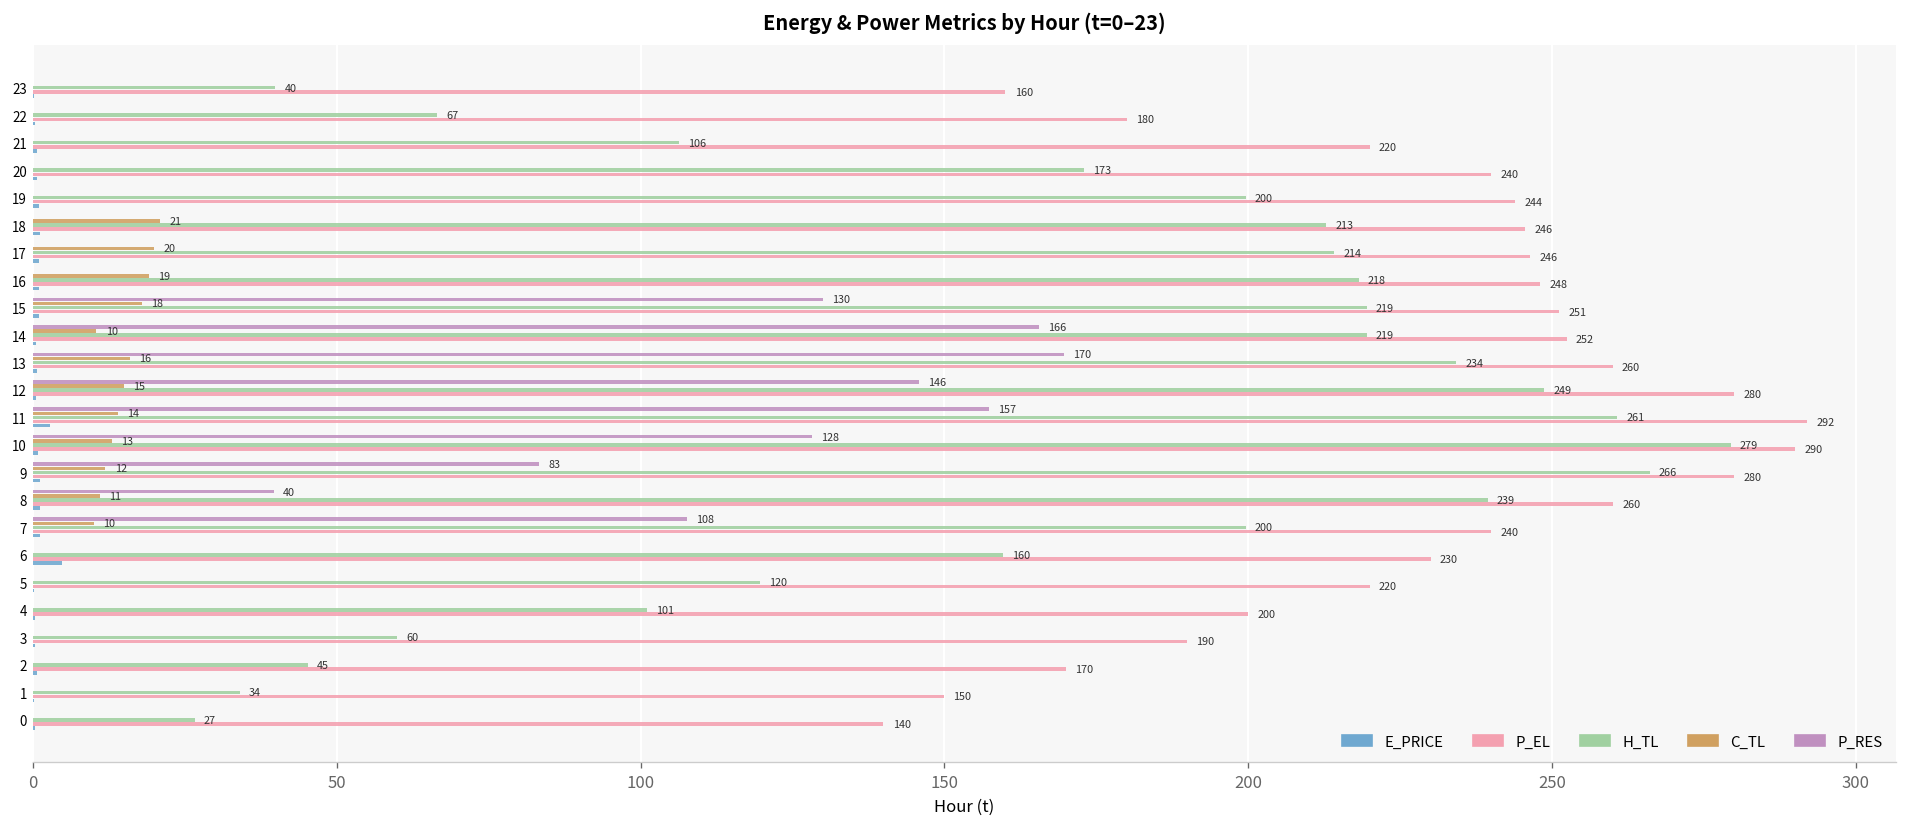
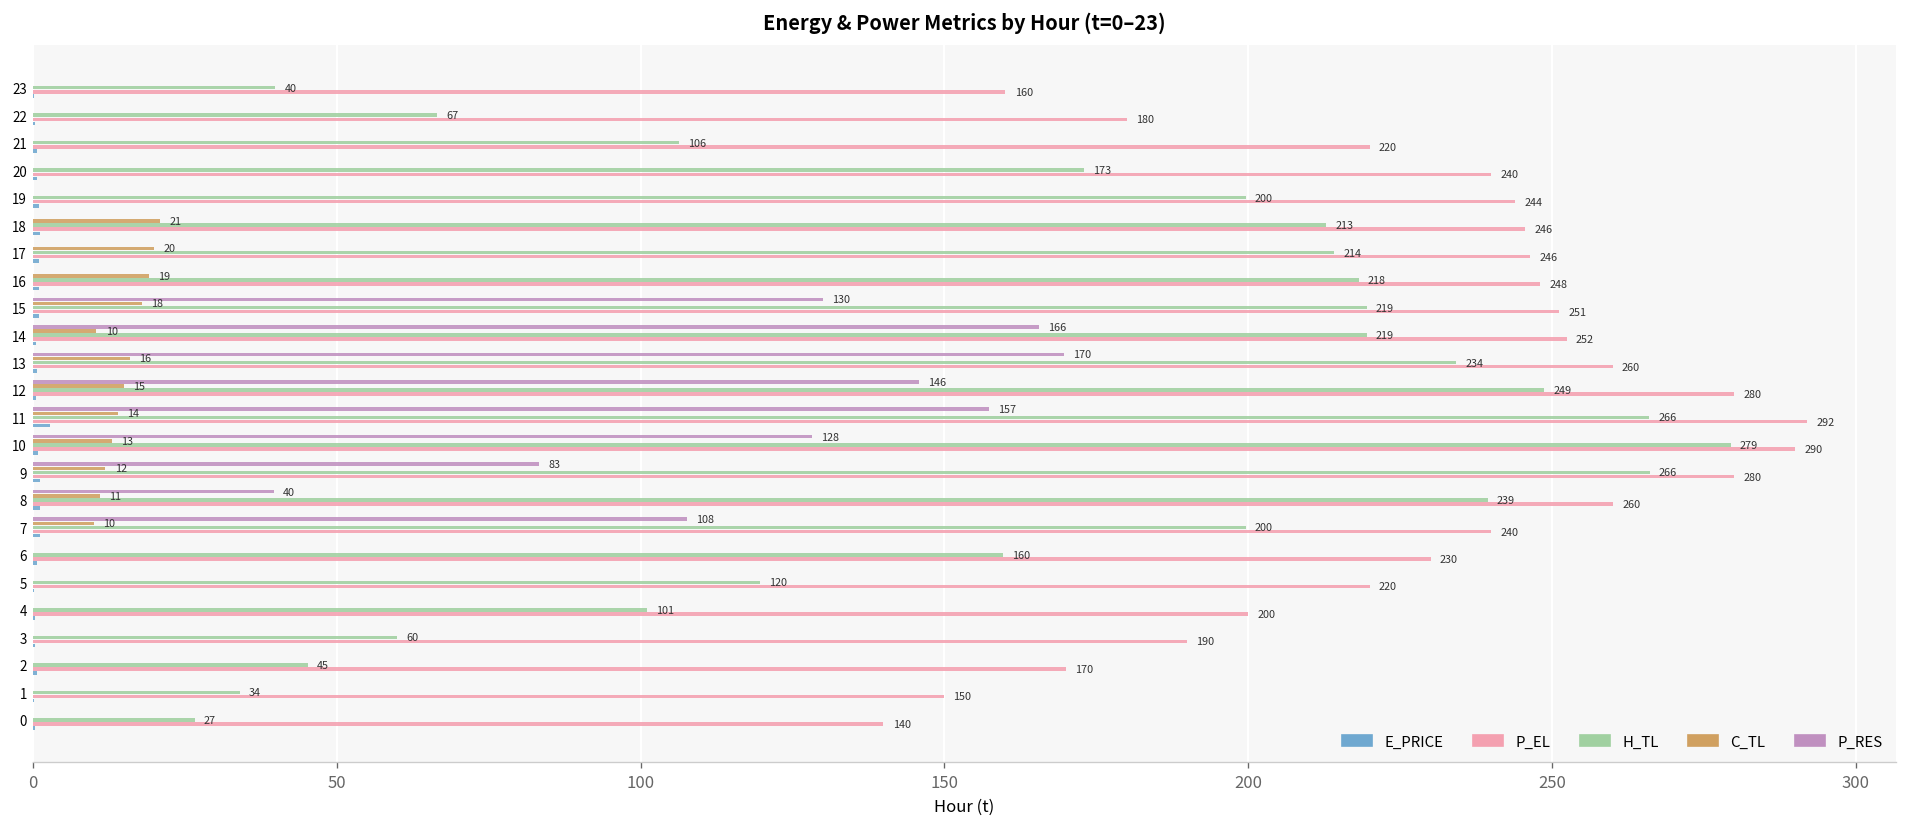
H_TL, 11: 261 -> 266
E_PRICE, 6: 5 -> 1
